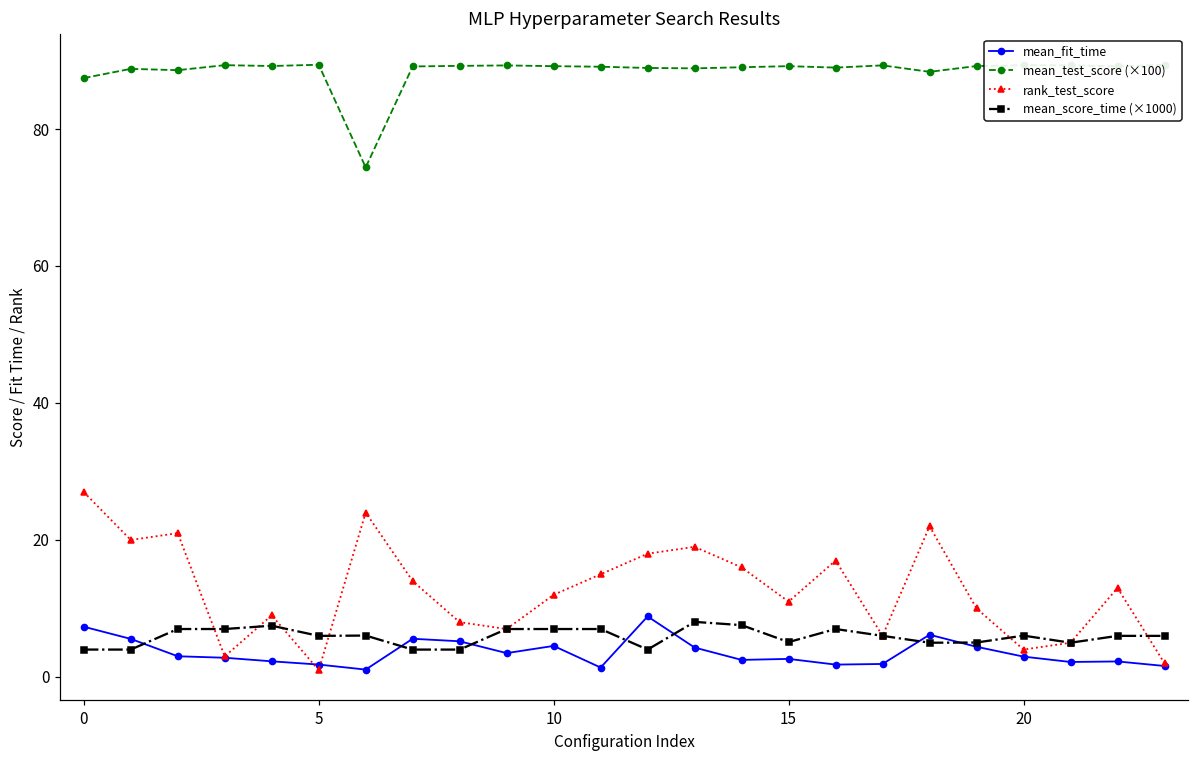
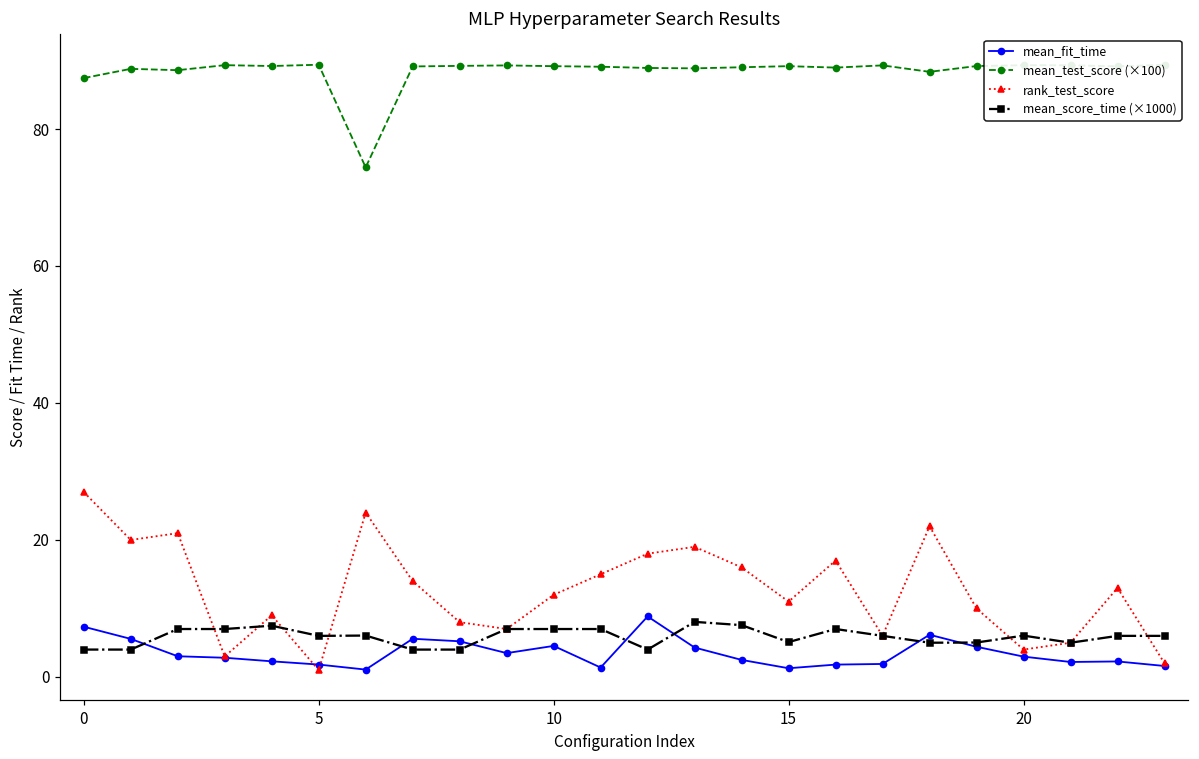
mean_fit_time, 15: 3 -> 1
